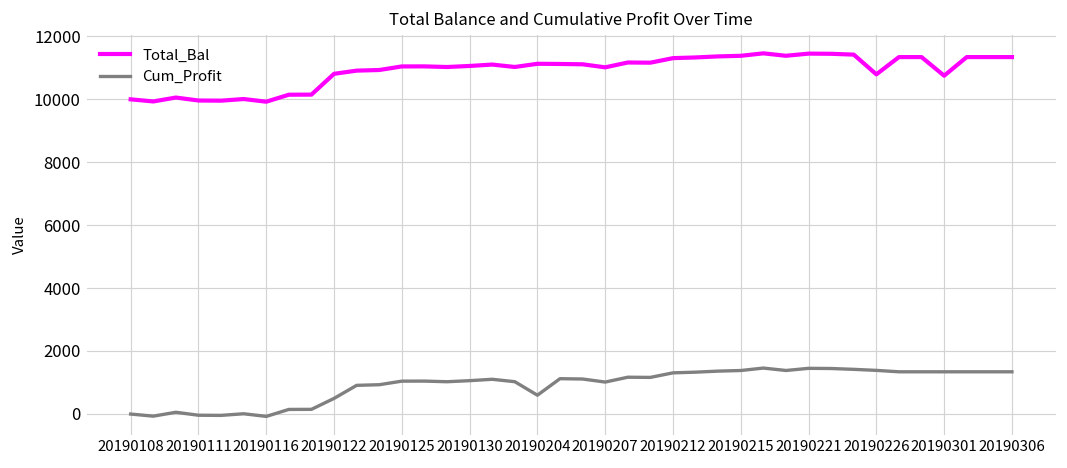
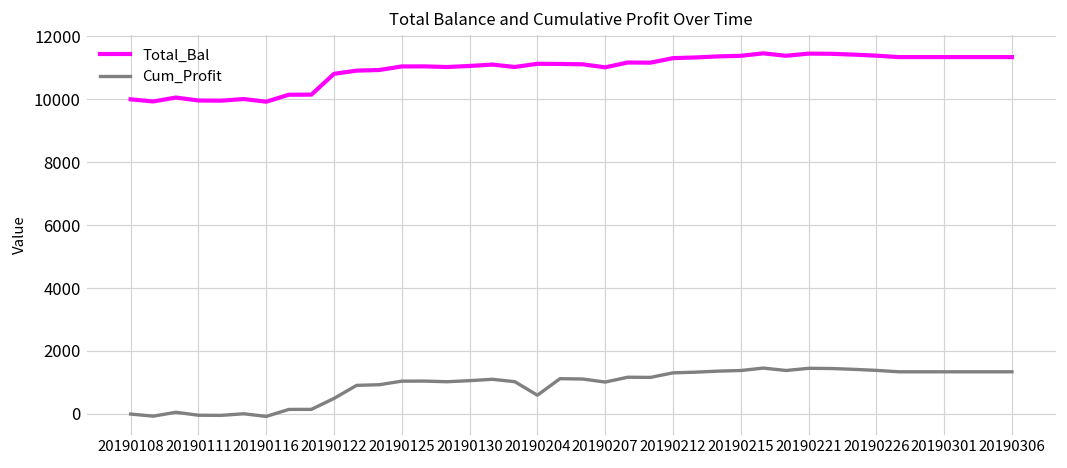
Total_Bal, 20190226: 10800 -> 11400
Total_Bal, 20190301: 10700 -> 11300
